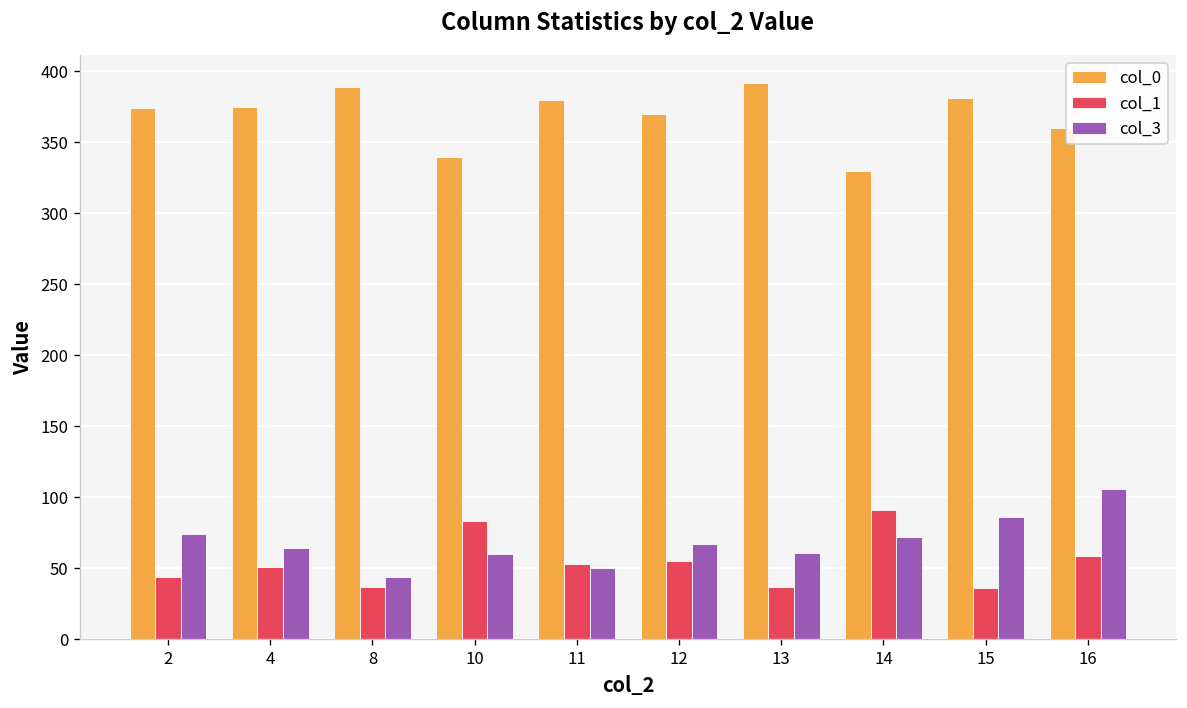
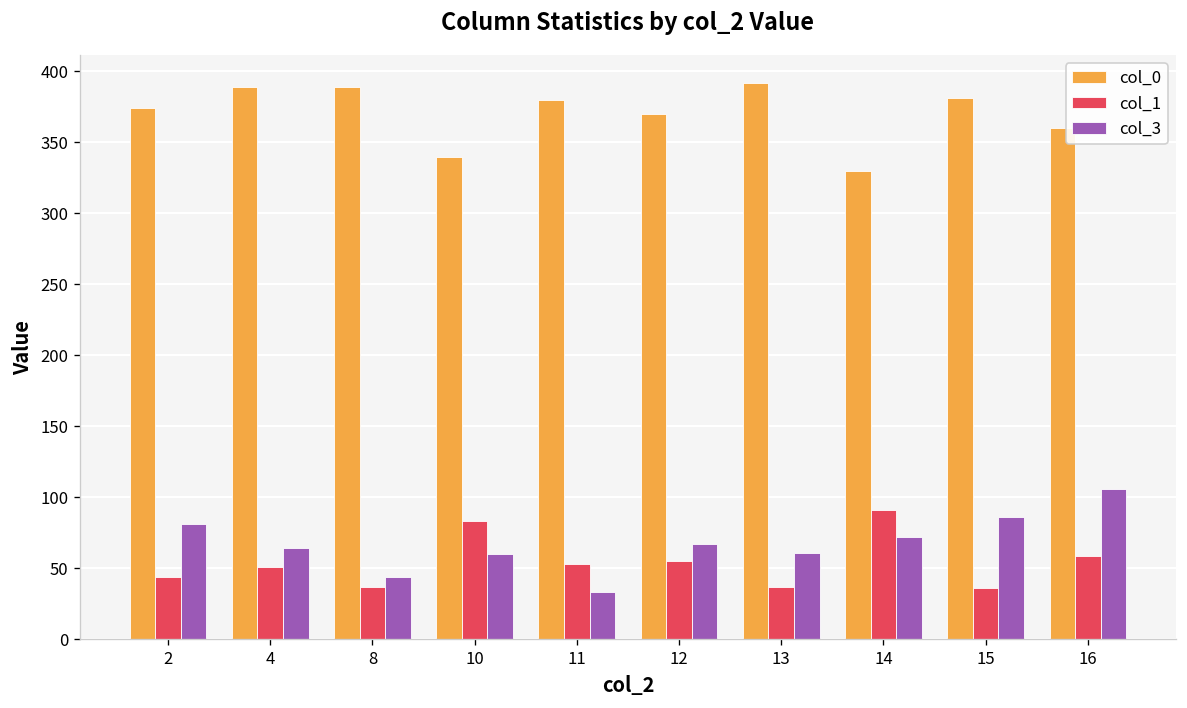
col_3, 2: 74 -> 81
col_0, 4: 375 -> 389
col_3, 11: 50 -> 33
